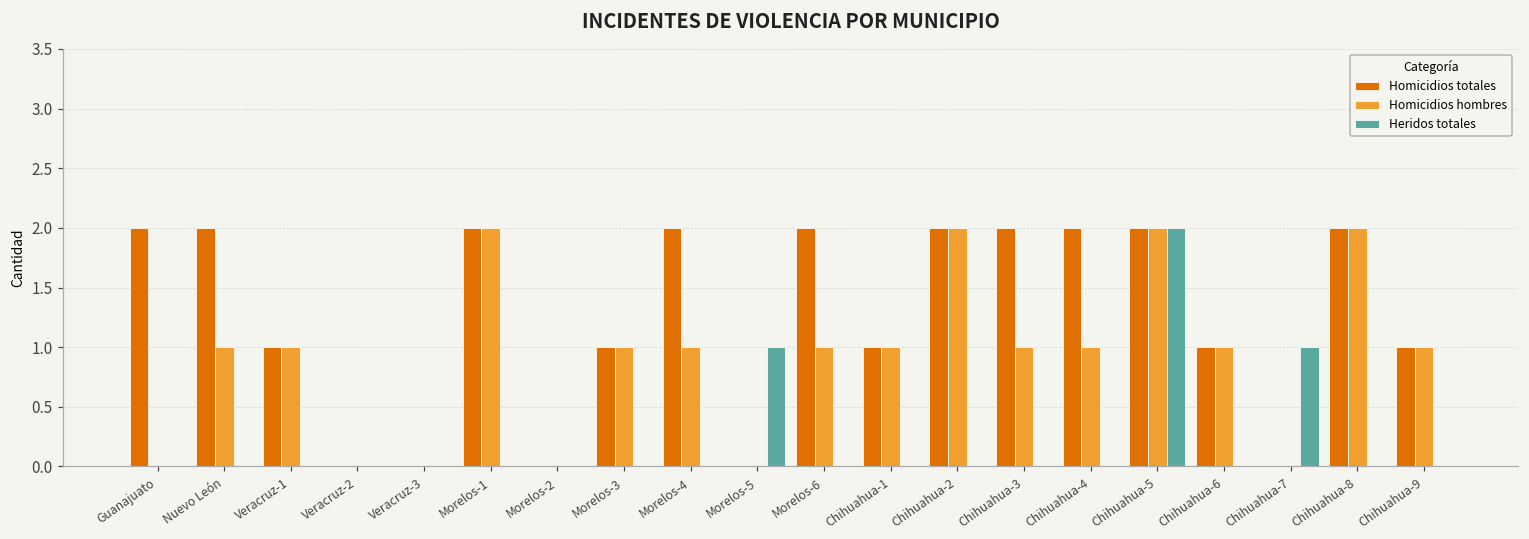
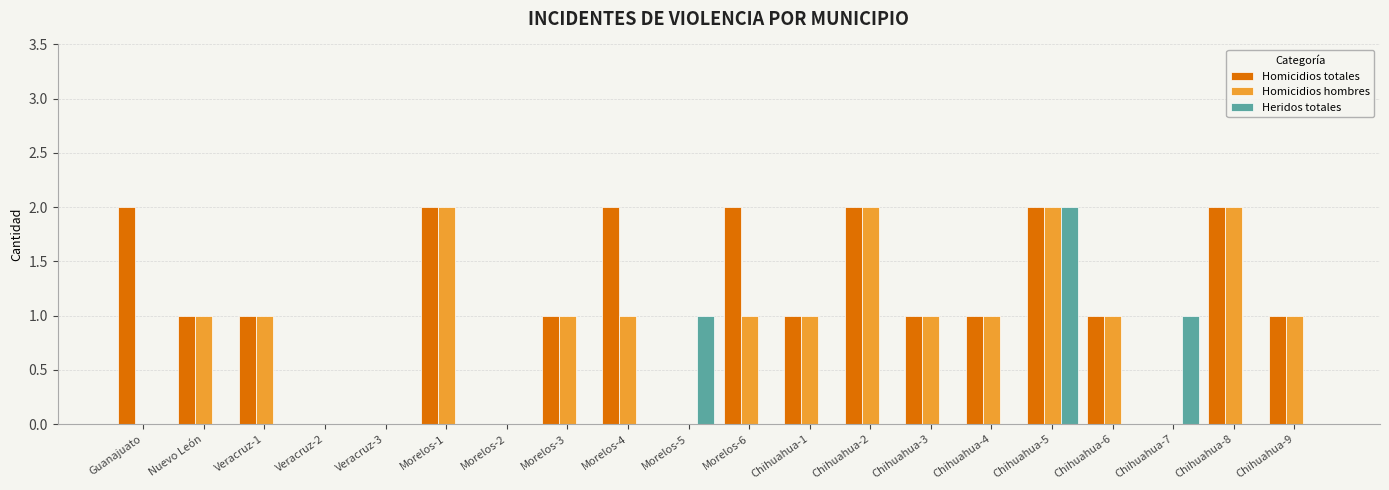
Homicidios totales, Nuevo León: 2 -> 1
Homicidios totales, Chihuahua-3: 2 -> 1
Homicidios totales, Chihuahua-4: 2 -> 1
